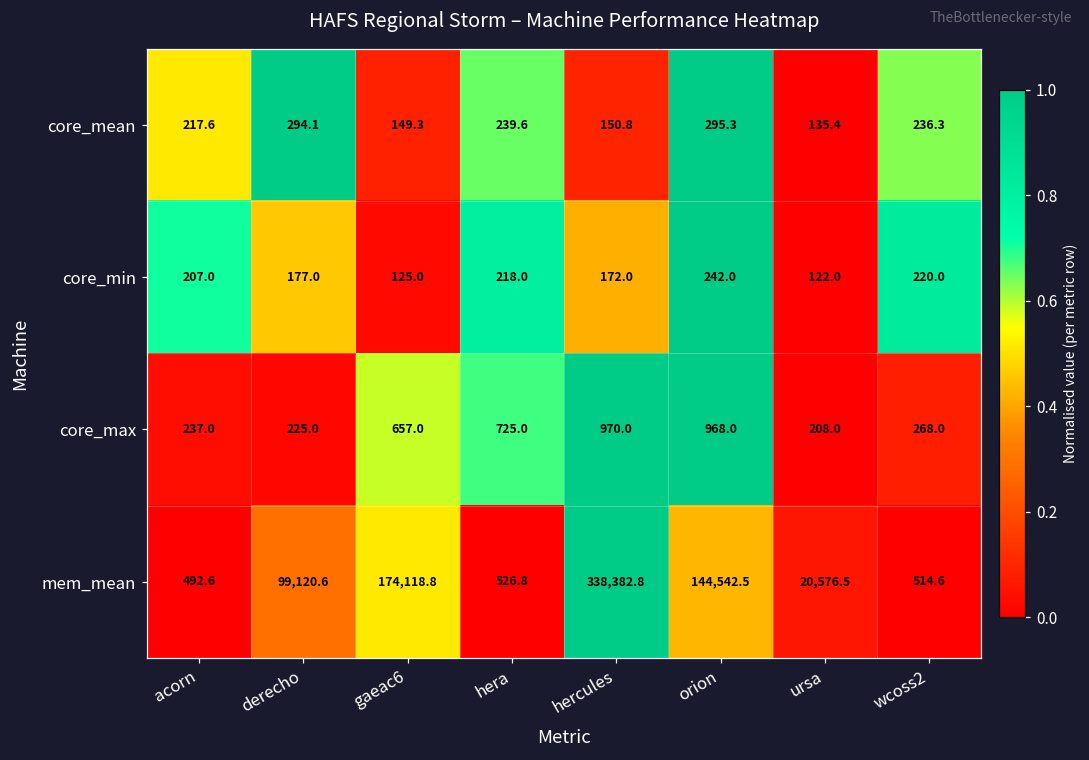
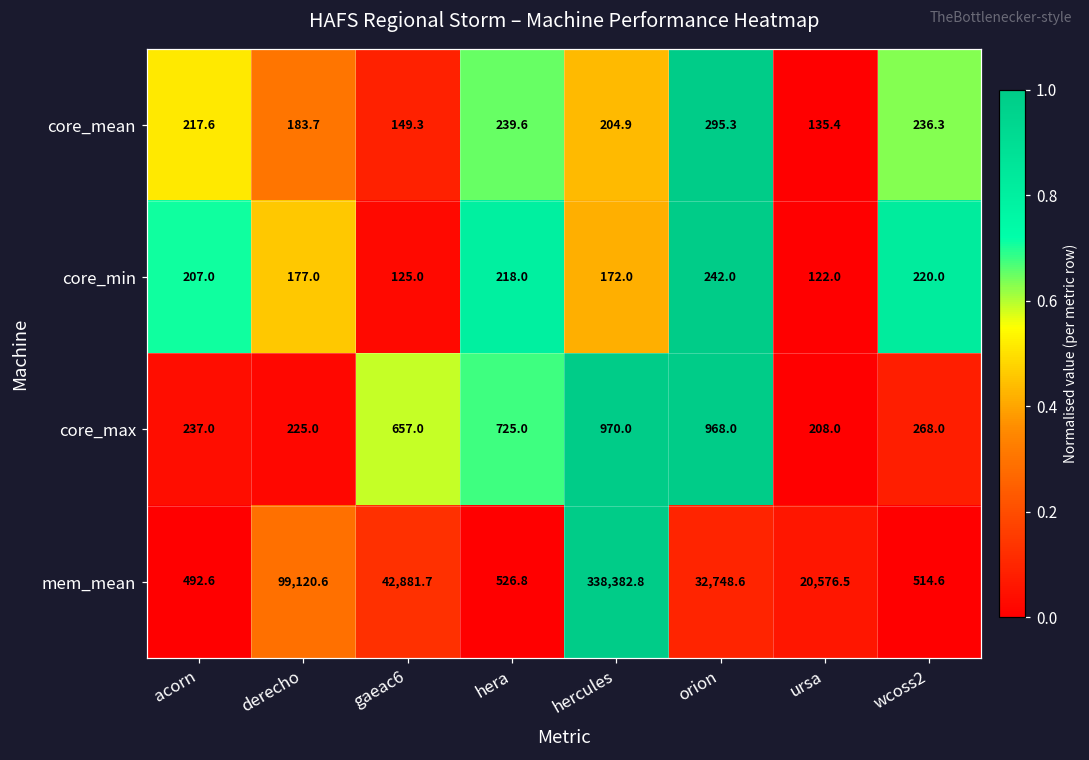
core_mean, derecho: 294.1 -> 183.7
core_mean, hercules: 150.8 -> 204.9
mem_mean, gaeac6: 174,118.8 -> 42,881.7
mem_mean, orion: 144,542.5 -> 32,748.6
